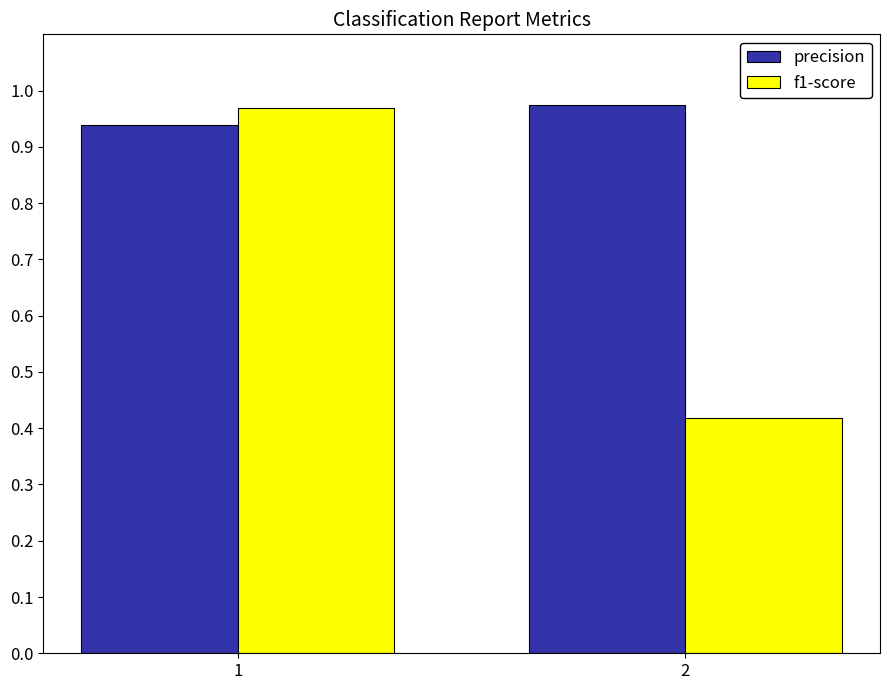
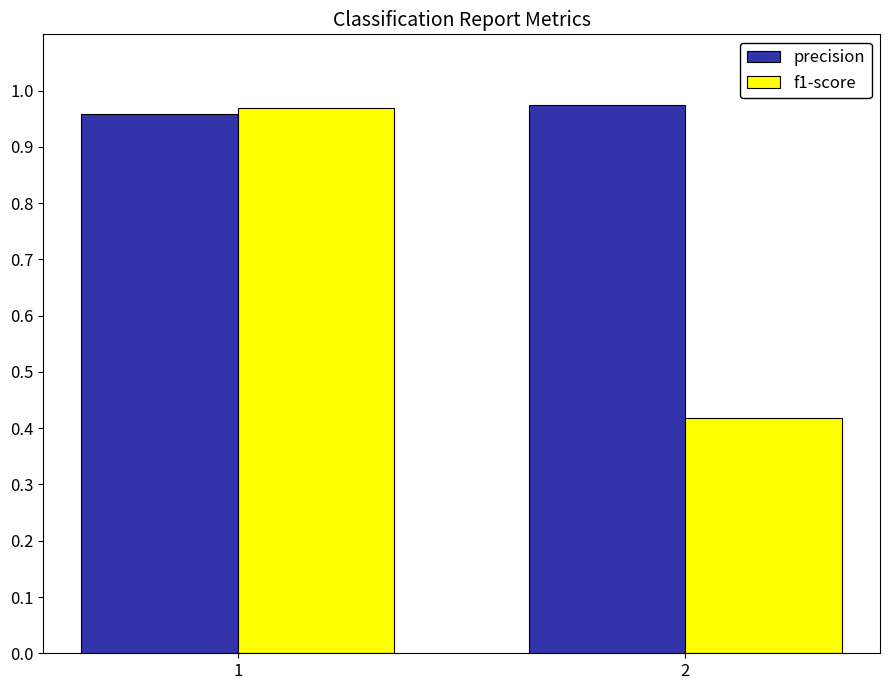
precision, 1: 0.94 -> 0.96
